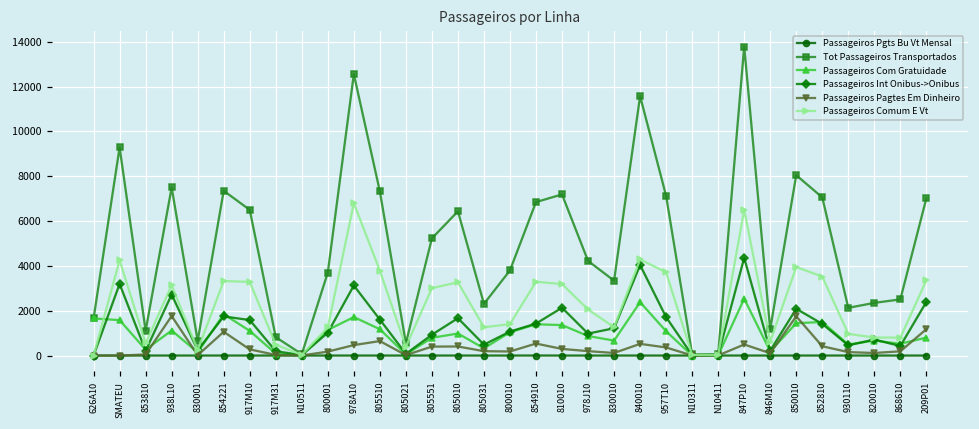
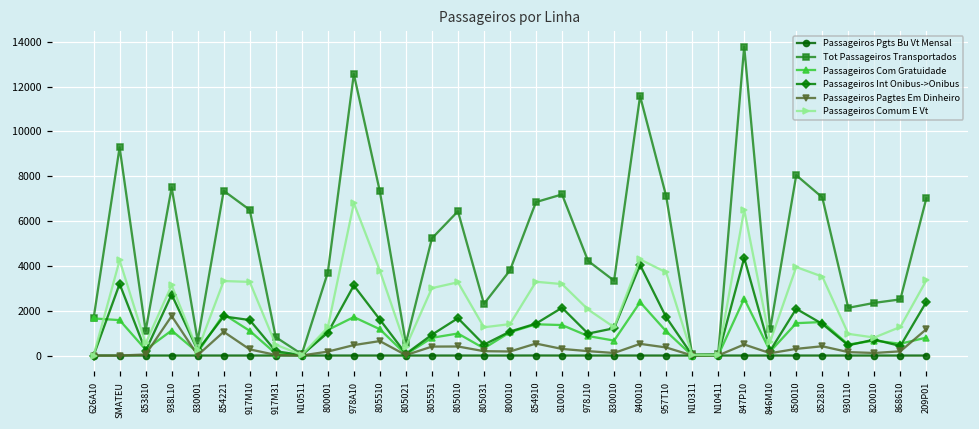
Passageiros Pagtes Em Dinheiro, 850010: 1800 -> 300
Passageiros Comum E Vt, 868610: 800 -> 1300
